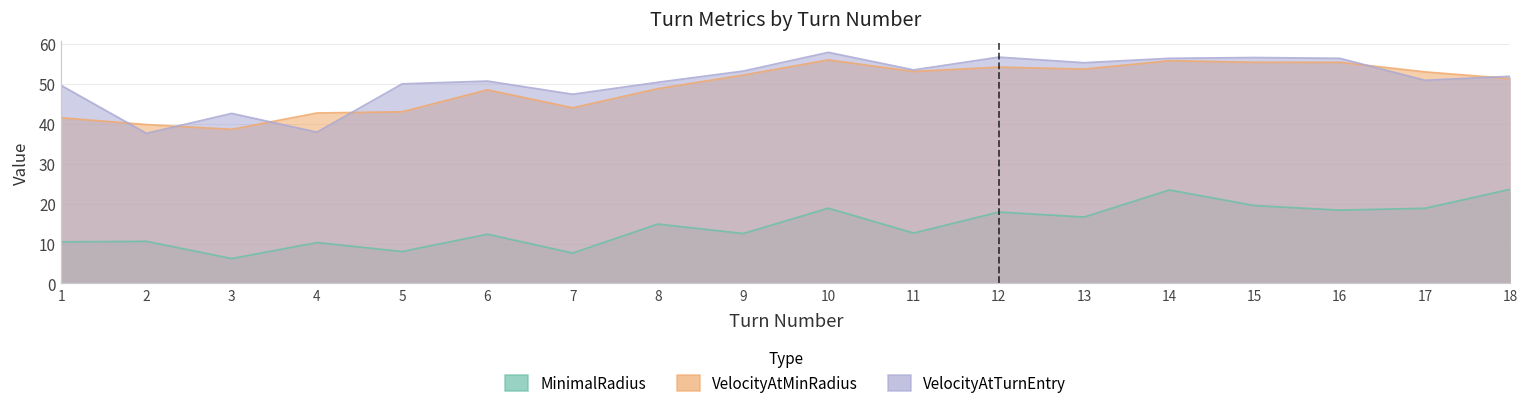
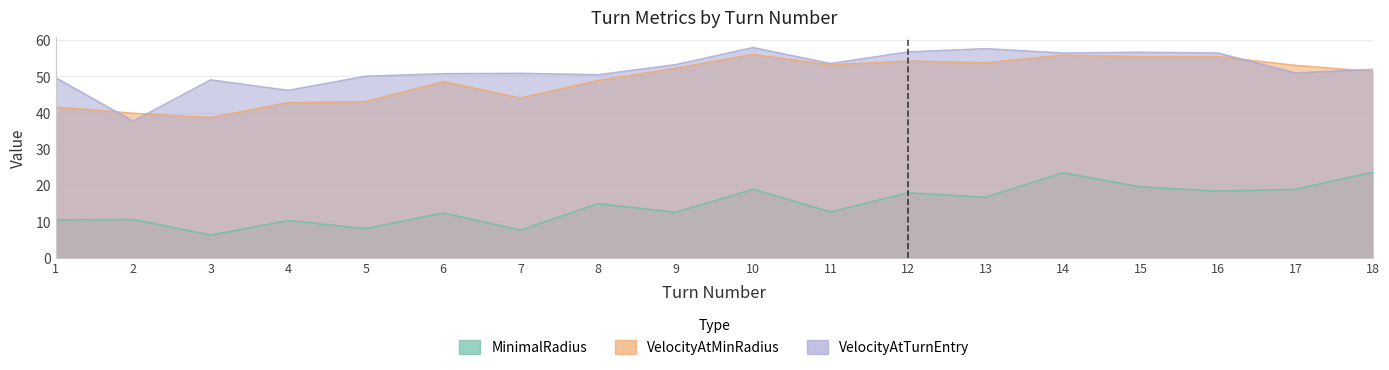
VelocityAtTurnEntry, 3: 43 -> 49
VelocityAtTurnEntry, 4: 38 -> 46
VelocityAtTurnEntry, 7: 47 -> 51
VelocityAtTurnEntry, 13: 55 -> 58
